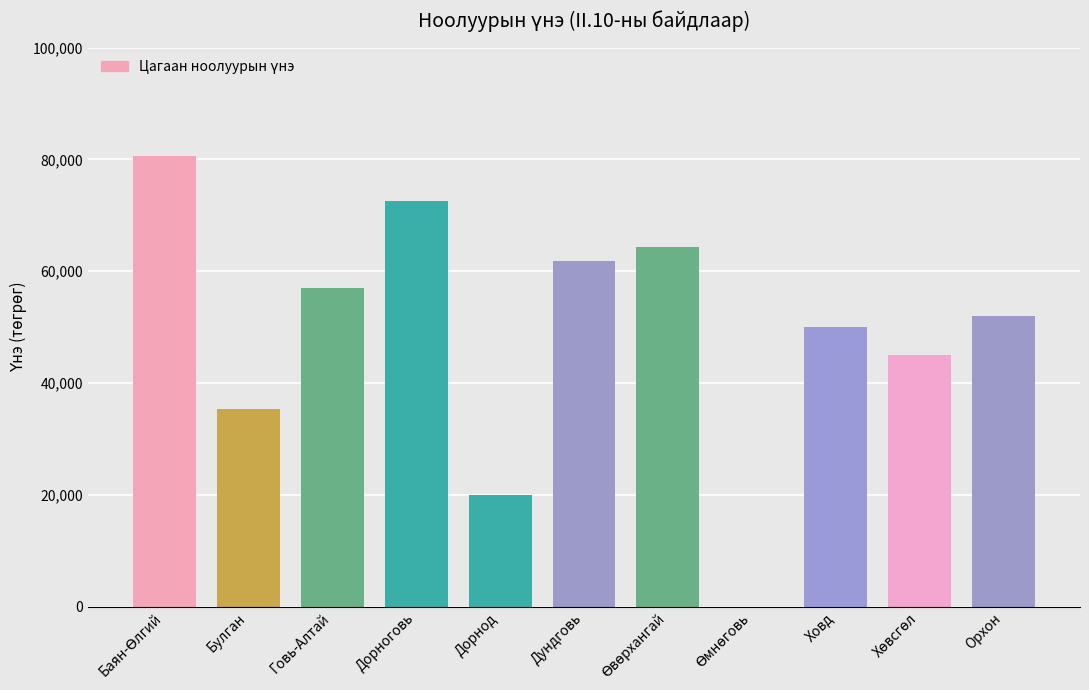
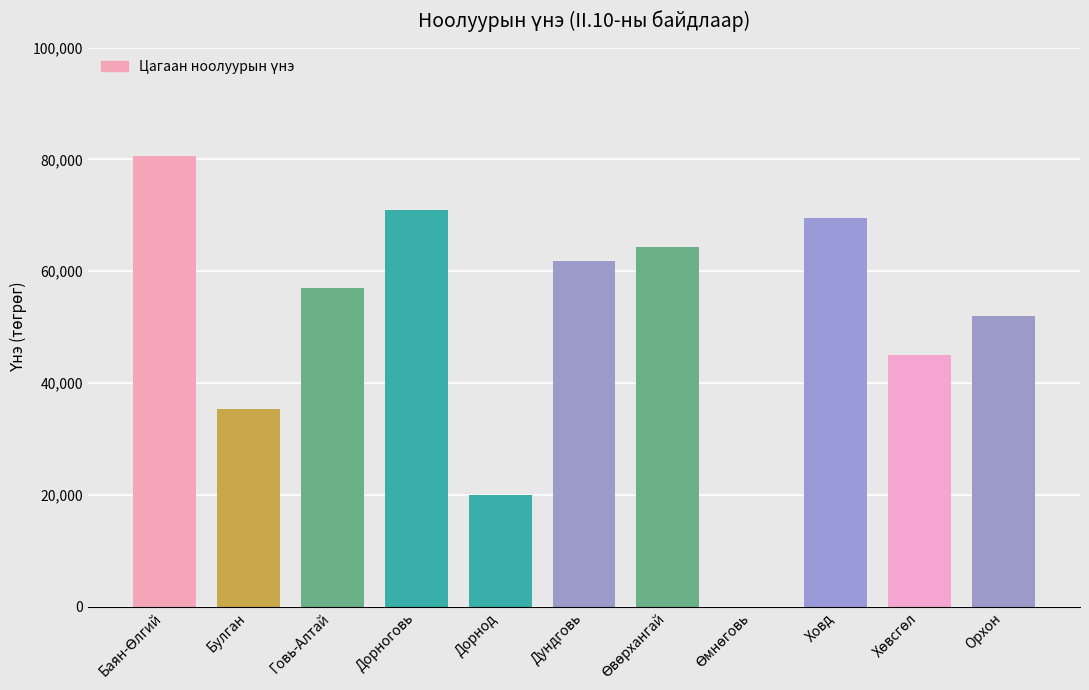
Дорноговь: 73,000 -> 71,000
Ховд: 50,000 -> 70,000
